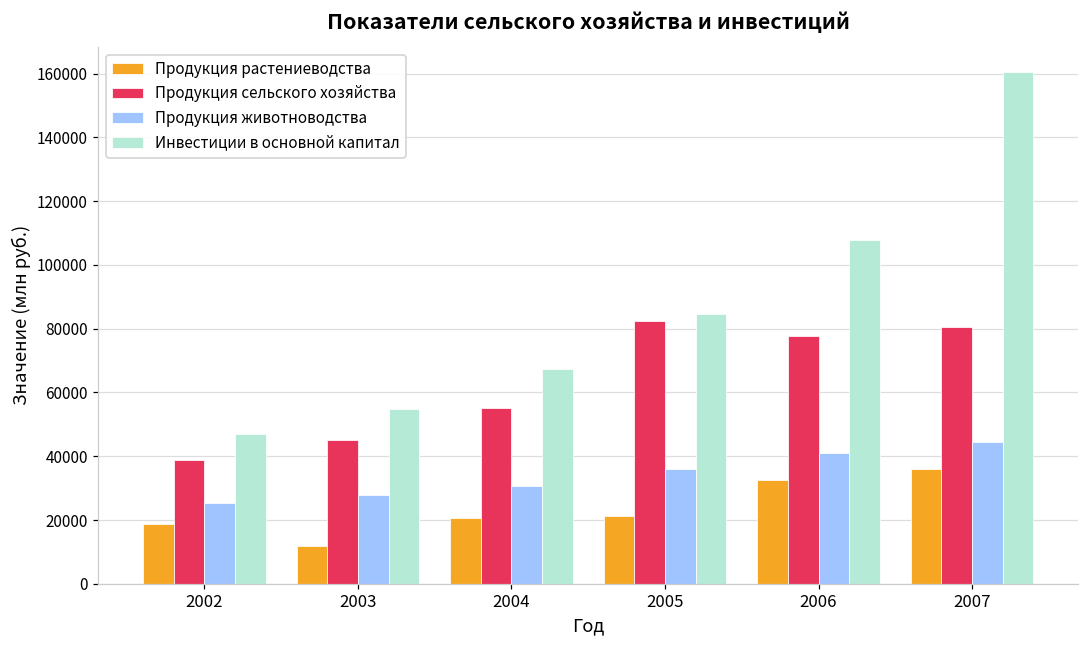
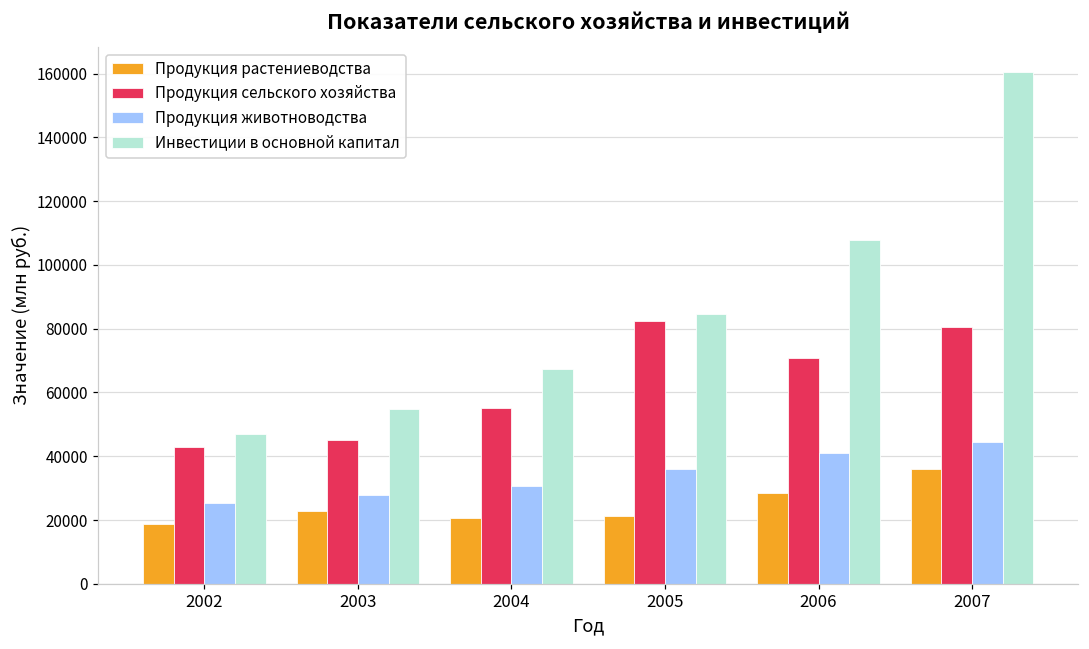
Продукция сельского хозяйства, 2002: 39000 -> 43000
Продукция растениеводства, 2003: 12000 -> 23000
Продукция растениеводства, 2006: 33000 -> 28000
Продукция сельского хозяйства, 2006: 78000 -> 71000
